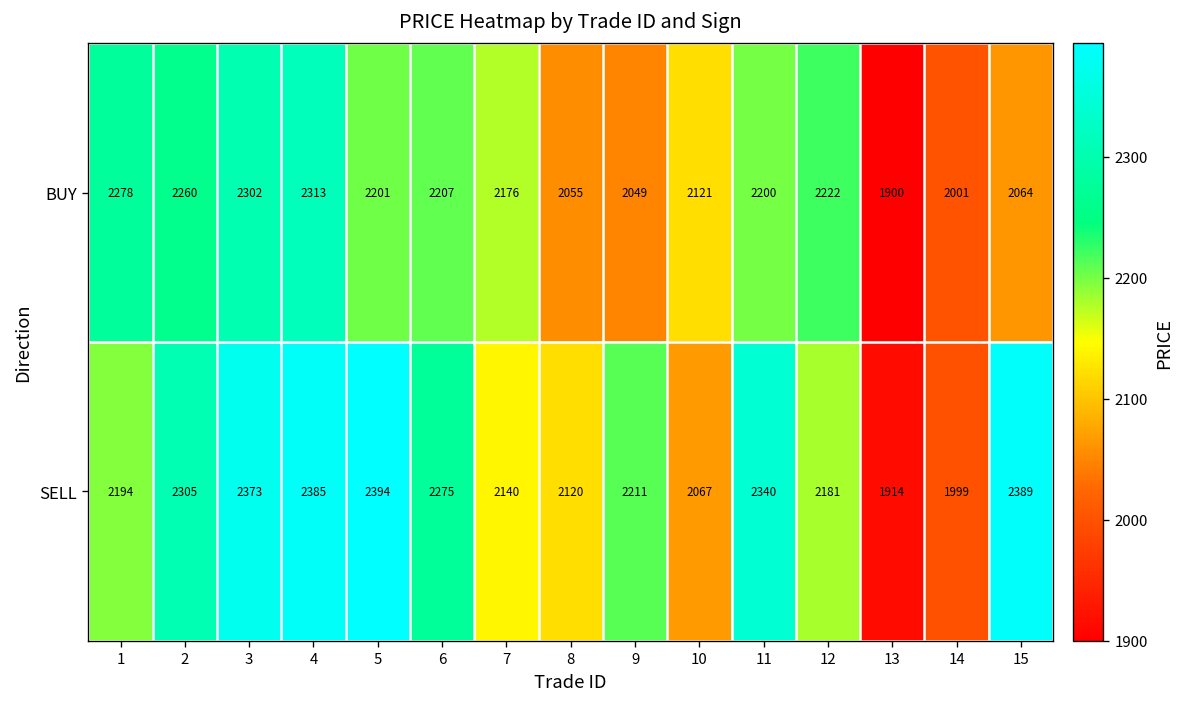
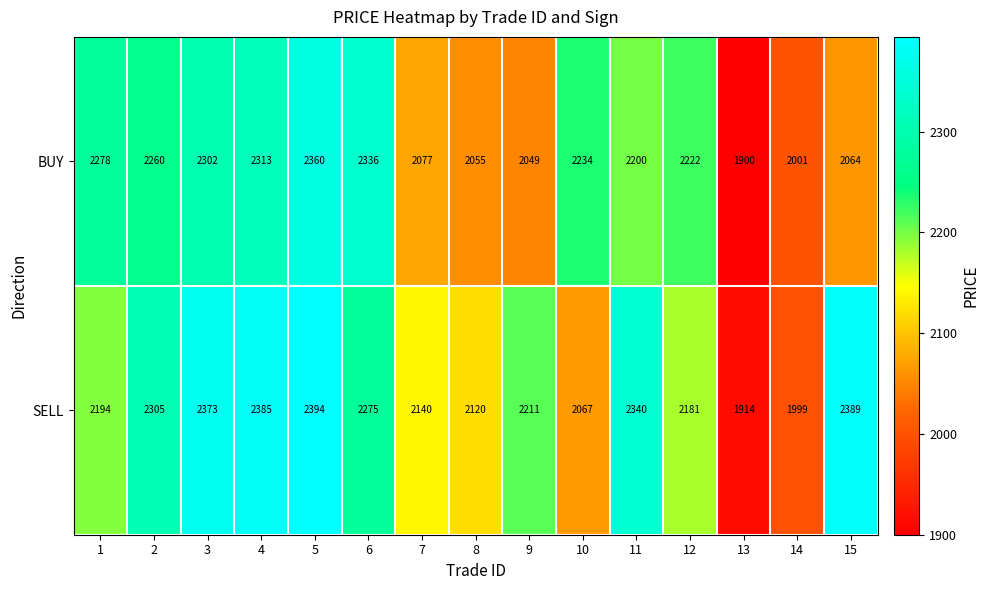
BUY, 5: 2201 -> 2360
BUY, 6: 2207 -> 2336
BUY, 7: 2176 -> 2077
BUY, 10: 2121 -> 2234
